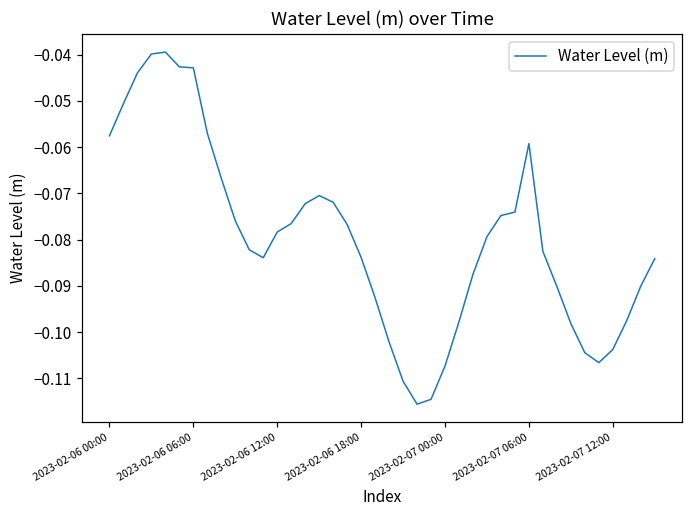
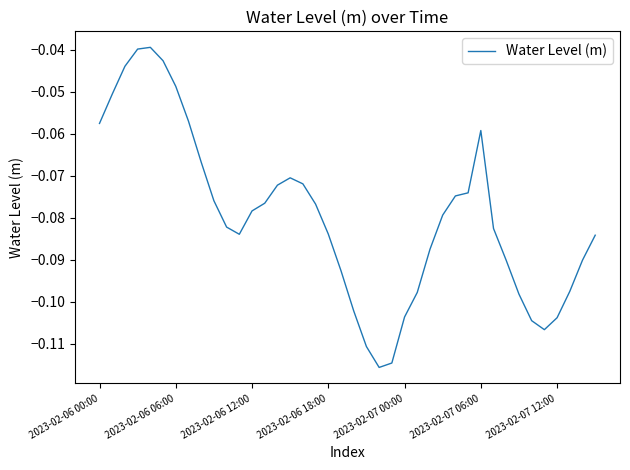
2023-02-06 06:00: -0.043 -> -0.049
2023-02-07 00:00: -0.107 -> -0.104
